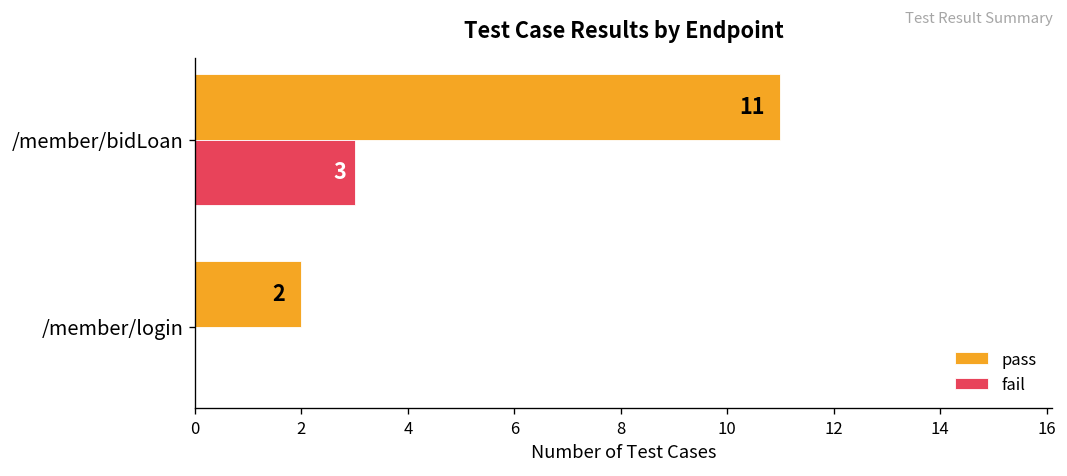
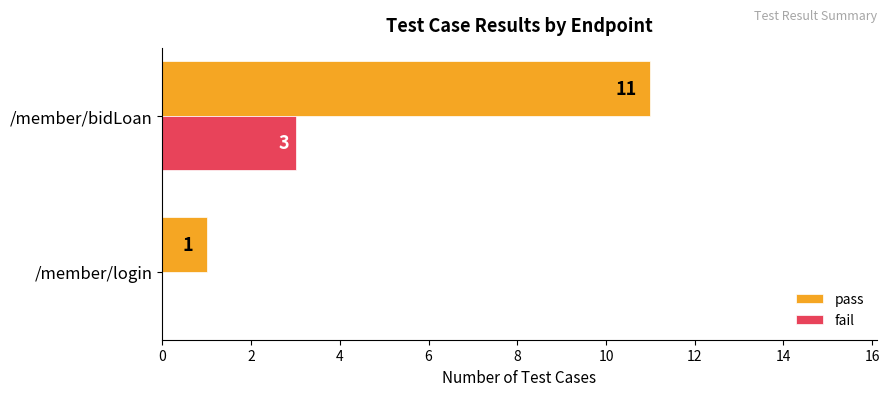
pass, /member/login: 2 -> 1
